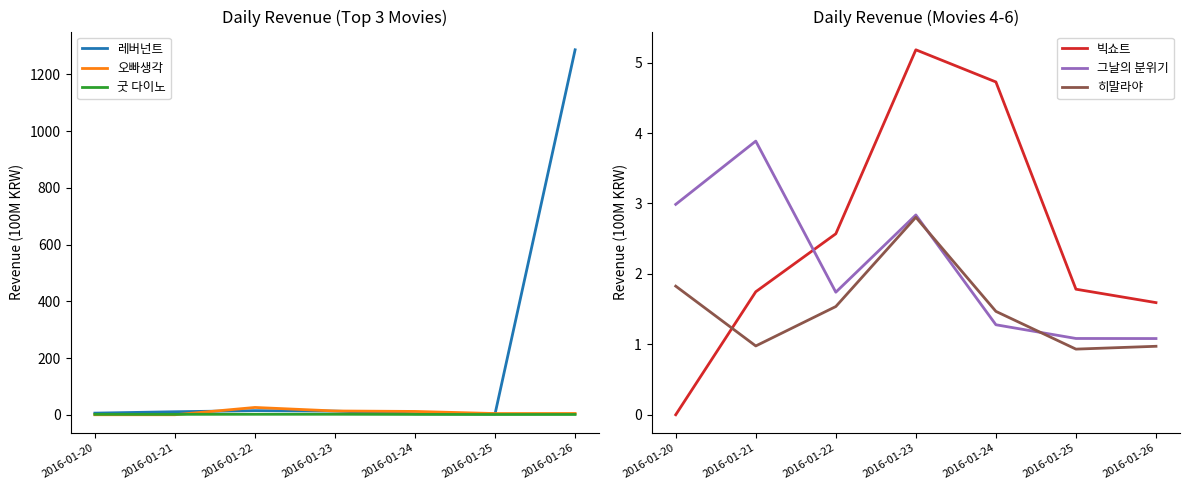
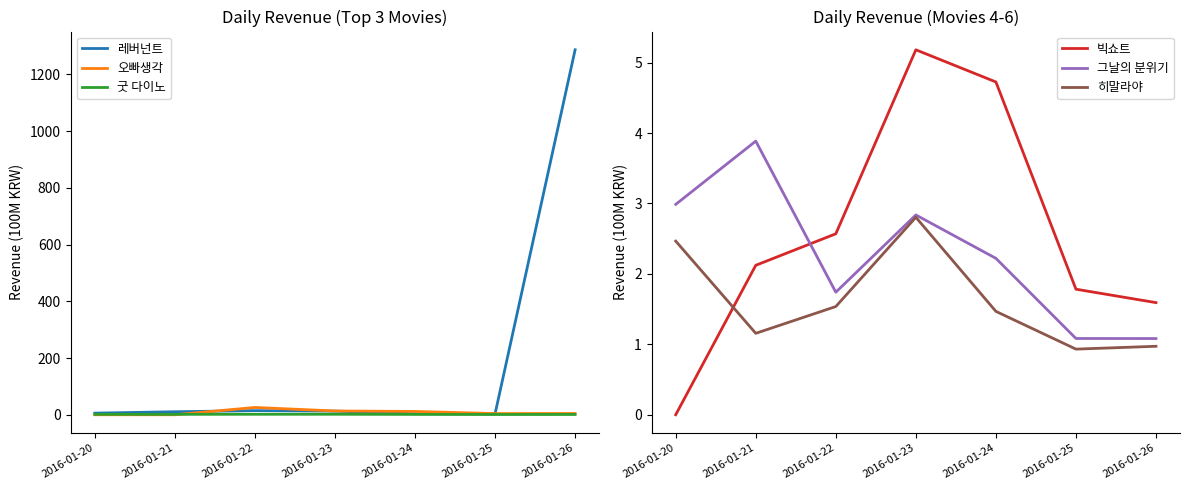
Daily Revenue (Movies 4-6), 히말라야, 2016-01-20: 1.8 -> 2.5
Daily Revenue (Movies 4-6), 빅쇼트, 2016-01-21: 1.7 -> 2.1
Daily Revenue (Movies 4-6), 히말라야, 2016-01-21: 1.0 -> 1.2
Daily Revenue (Movies 4-6), 그날의 분위기, 2016-01-24: 1.3 -> 2.2
